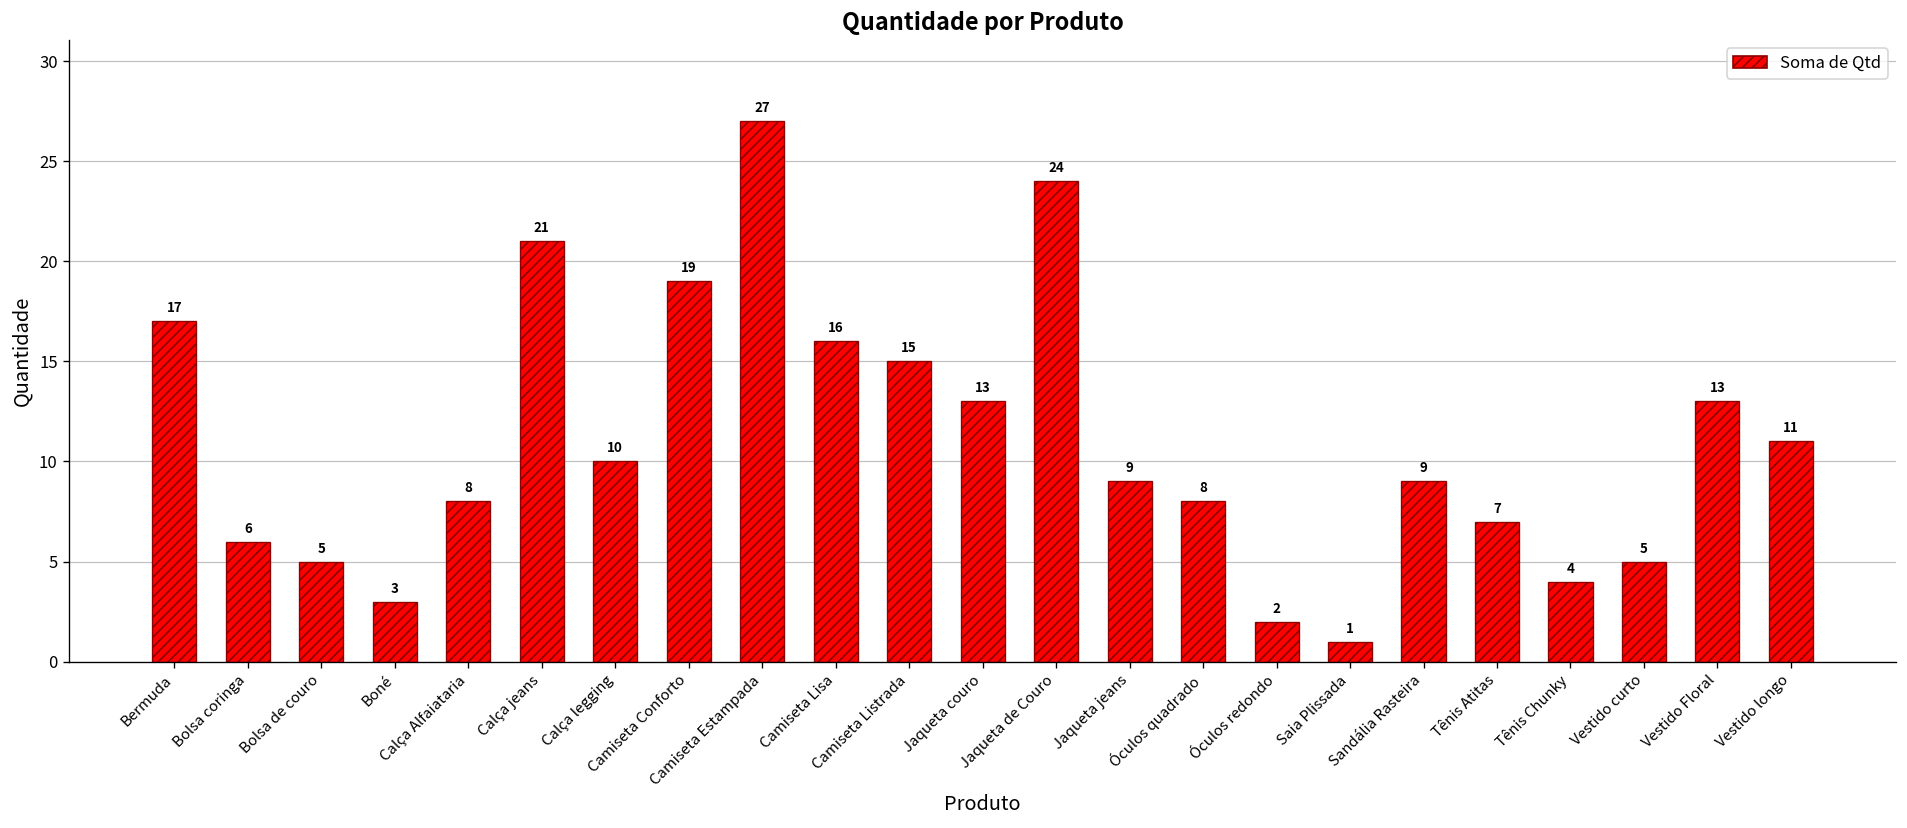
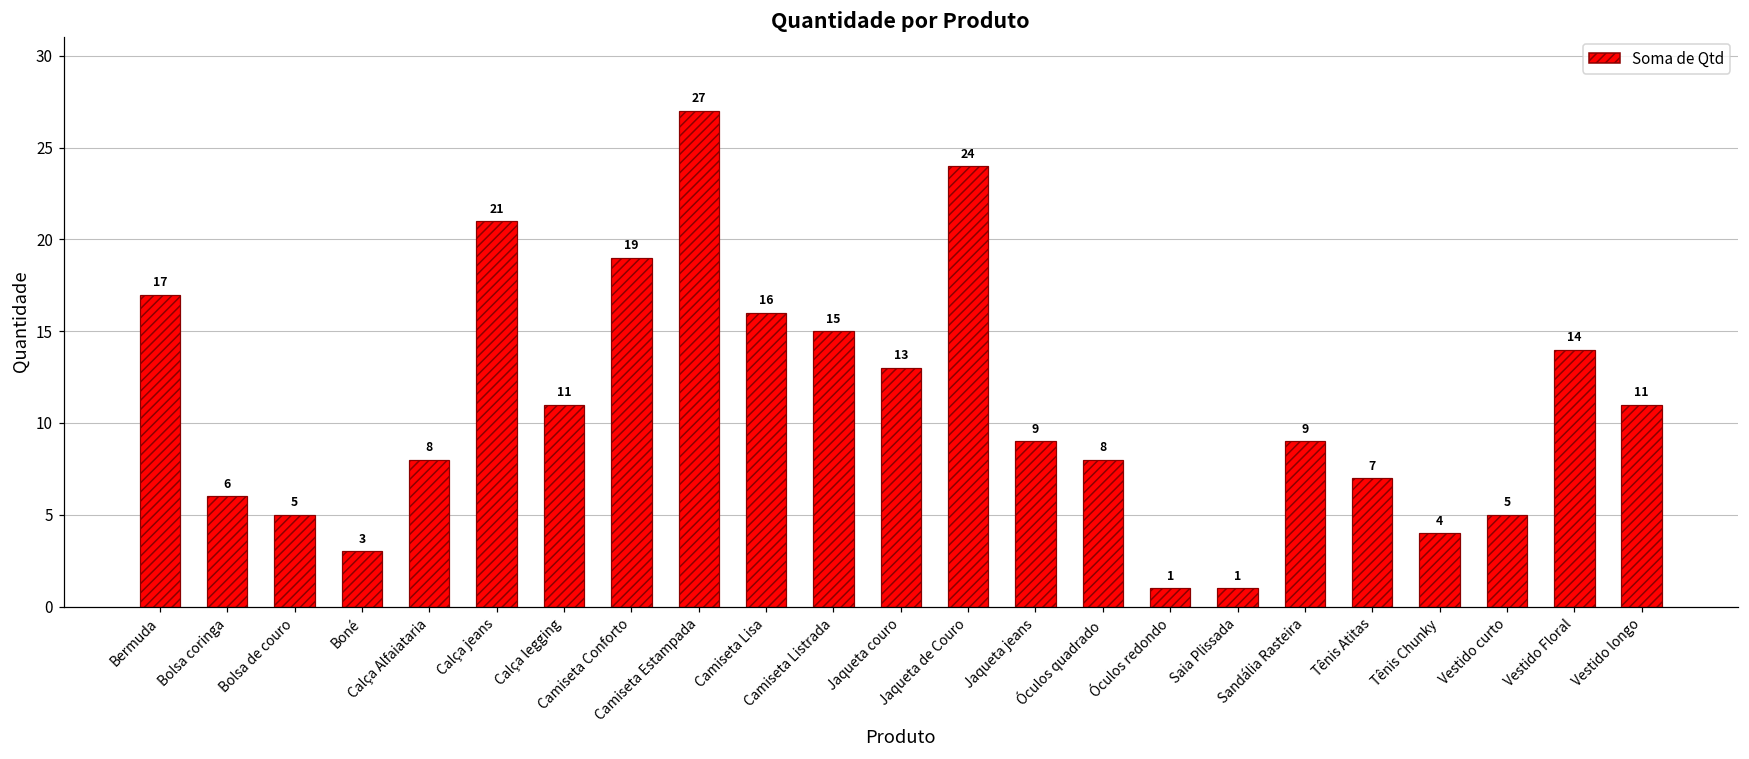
Calça legging: 10 -> 11
Óculos redondo: 2 -> 1
Vestido Floral: 13 -> 14
